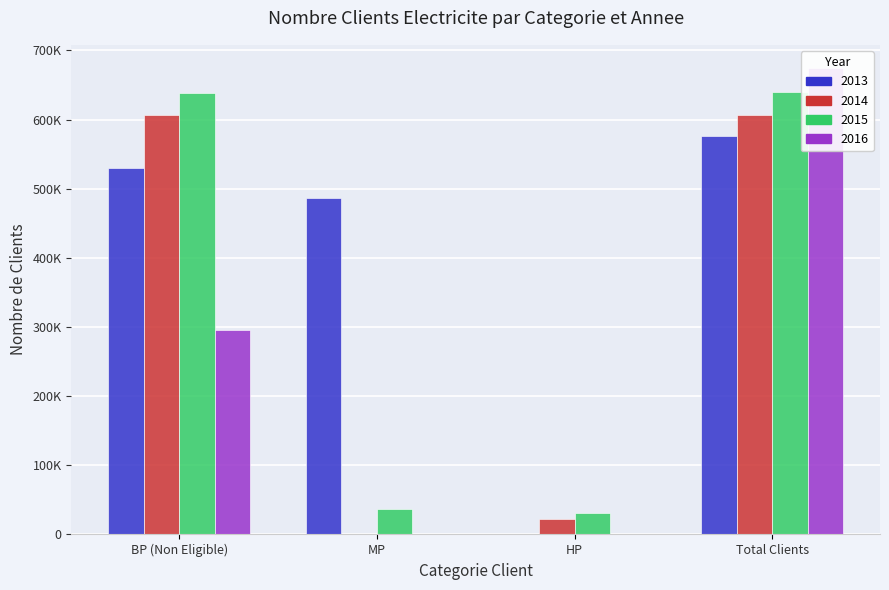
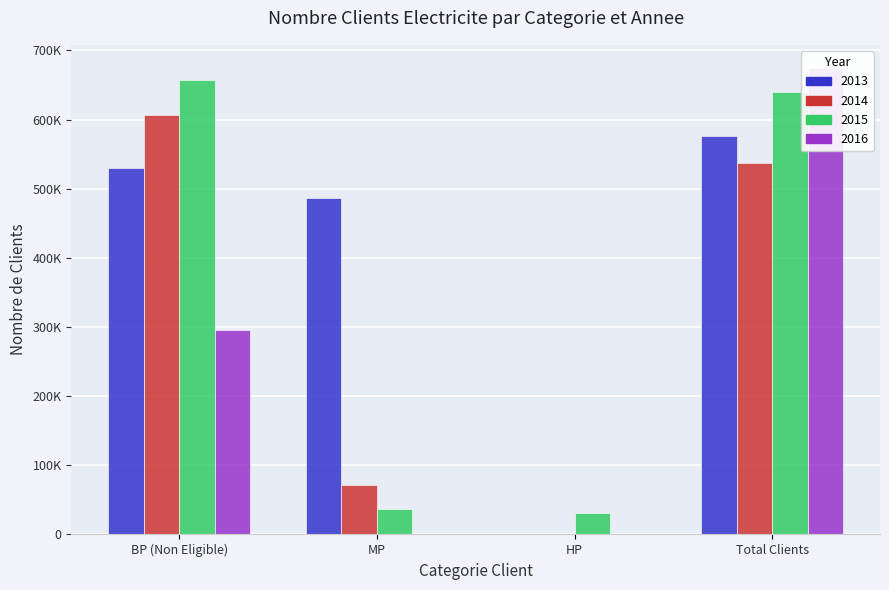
2015, BP (Non Eligible): 640000 -> 660000
2014, MP: 0 -> 70000
2014, HP: 20000 -> 0
2014, Total Clients: 610000 -> 540000
